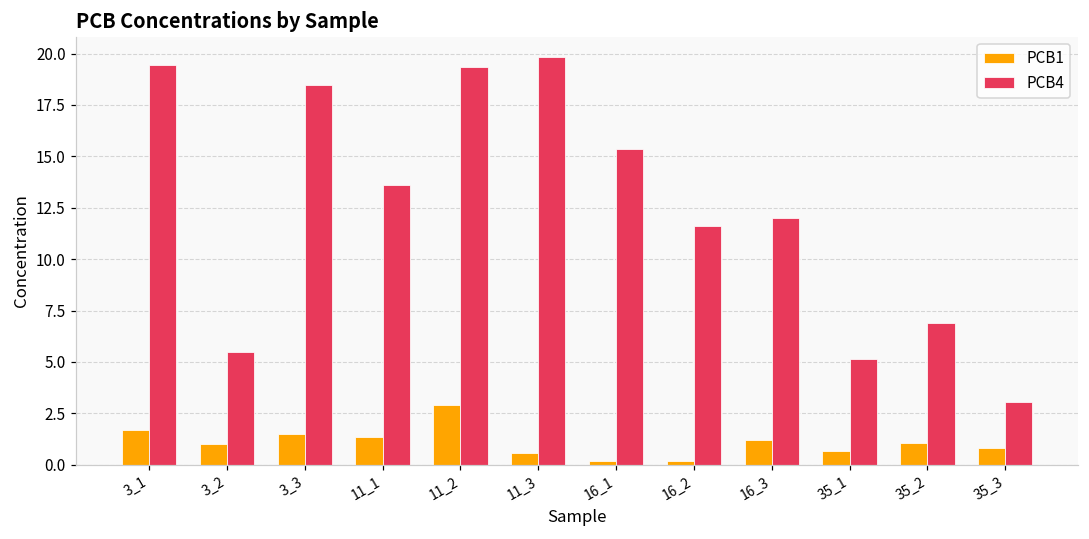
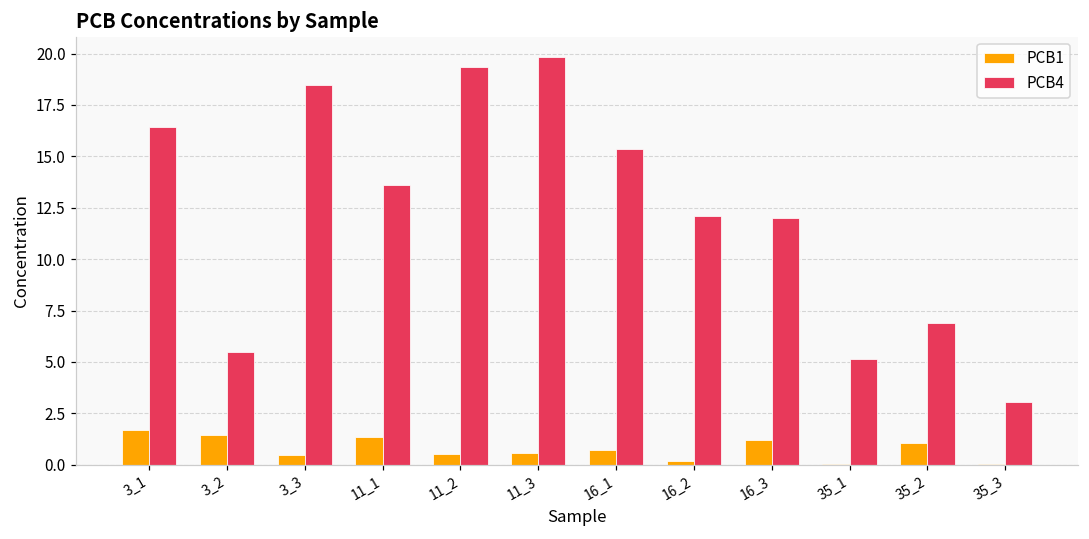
PCB4, 3_1: 19.5 -> 16.4
PCB1, 3_2: 1.0 -> 1.5
PCB1, 3_3: 1.5 -> 0.5
PCB1, 11_2: 2.9 -> 0.5
PCB1, 16_1: 0.2 -> 0.7
PCB4, 16_2: 11.6 -> 12.1
PCB1, 35_1: 0.7 -> 0.1
PCB1, 35_3: 0.8 -> 0.1
